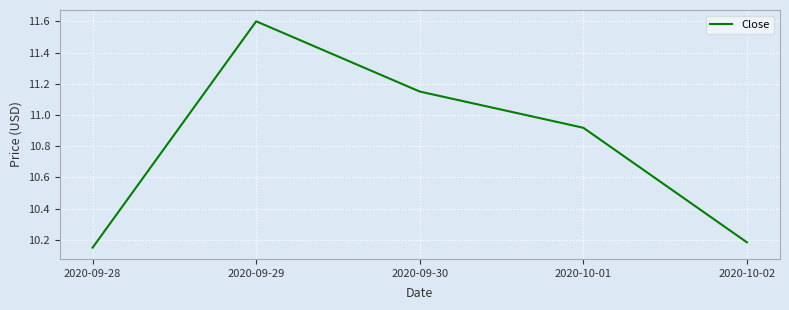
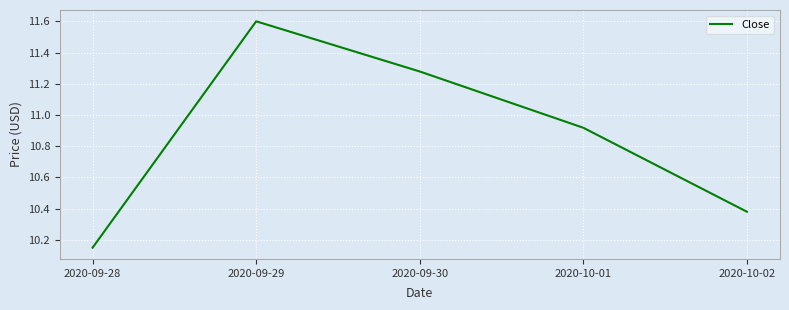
2020-09-30: 11.15 -> 11.28
2020-10-02: 10.18 -> 10.38
